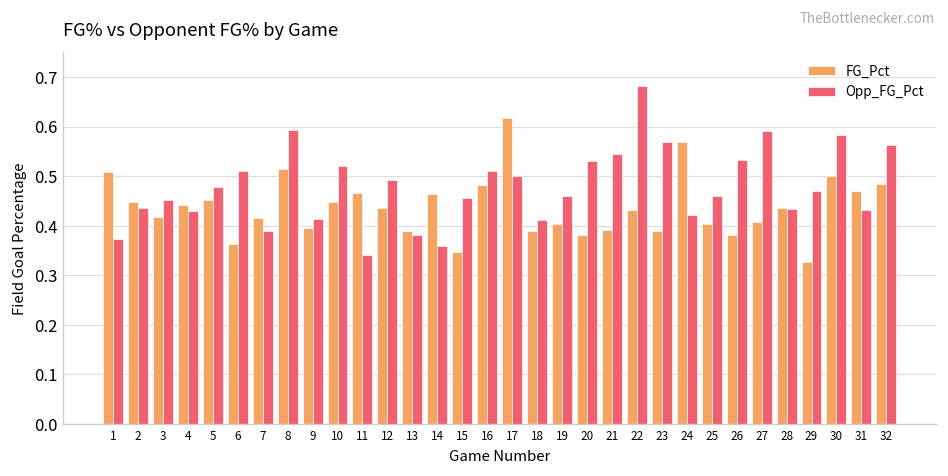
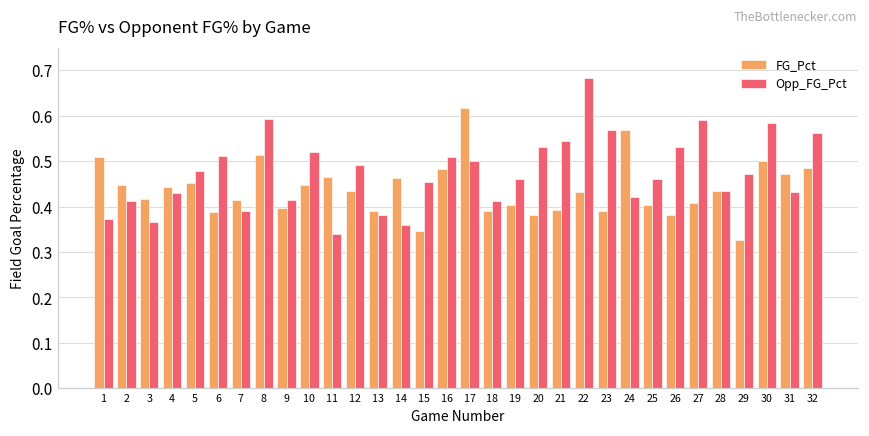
Opp_FG_Pct, 2: 0.44 -> 0.41
Opp_FG_Pct, 3: 0.45 -> 0.37
FG_Pct, 6: 0.36 -> 0.39
